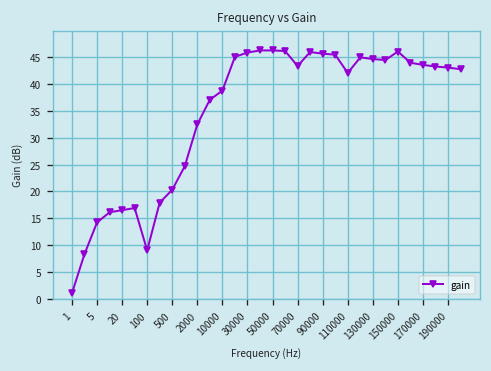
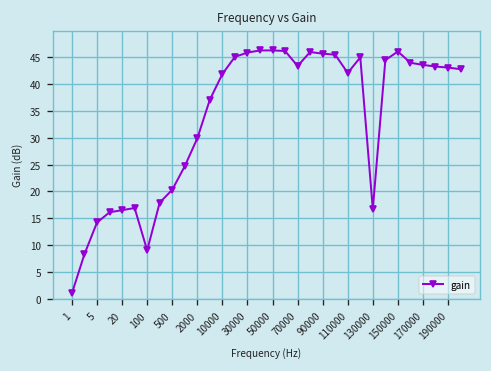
2000: 33 -> 30
10000: 39 -> 42
130000: 45 -> 17
